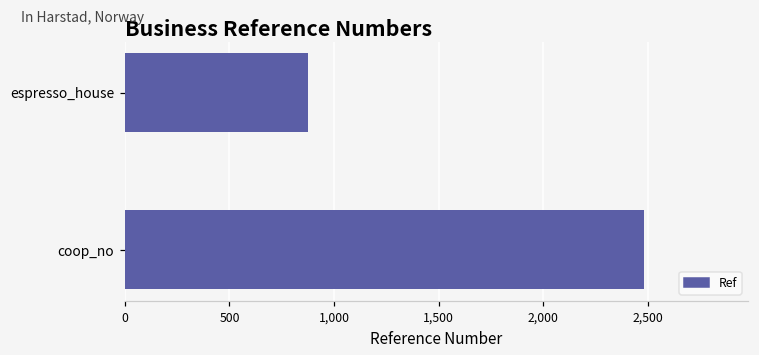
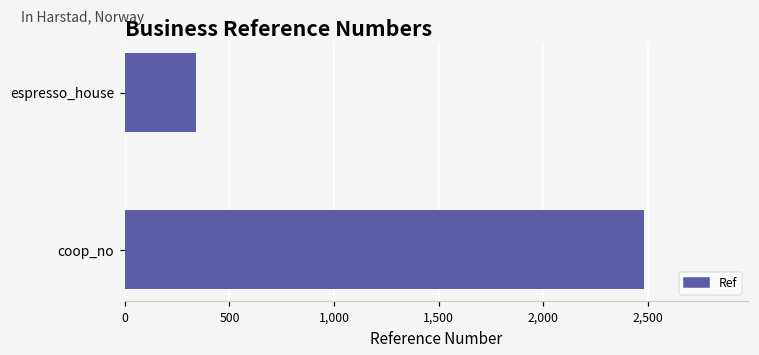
espresso_house: 880 -> 340
